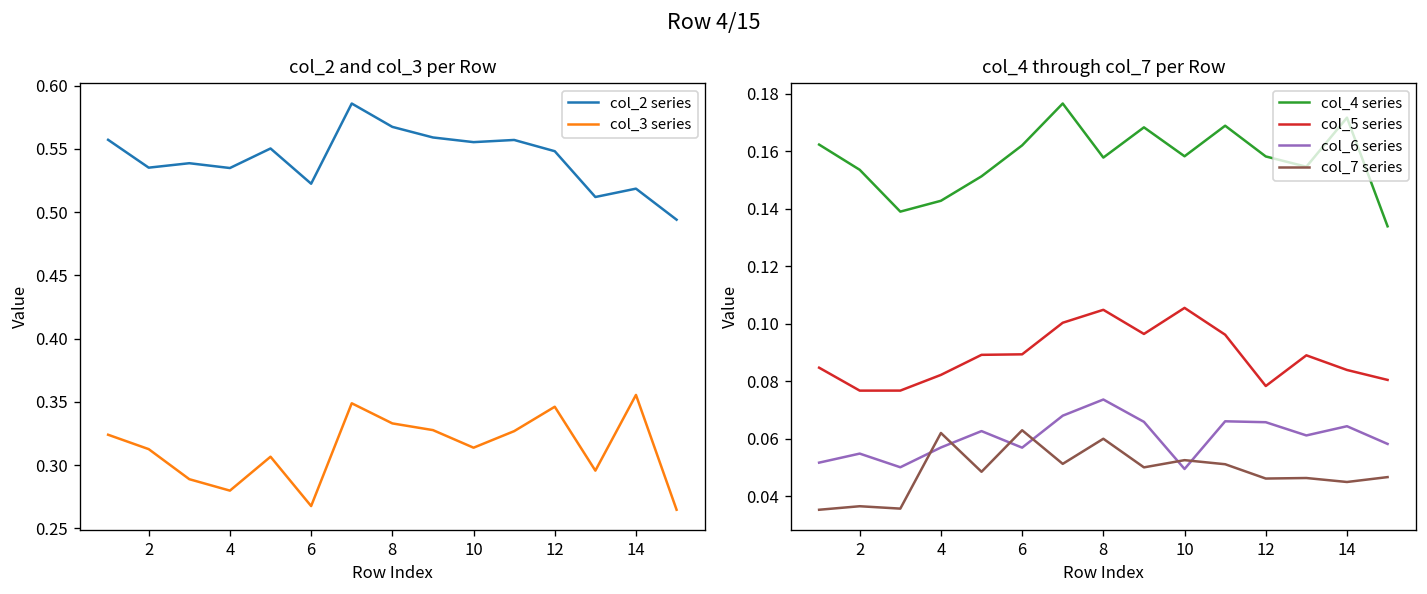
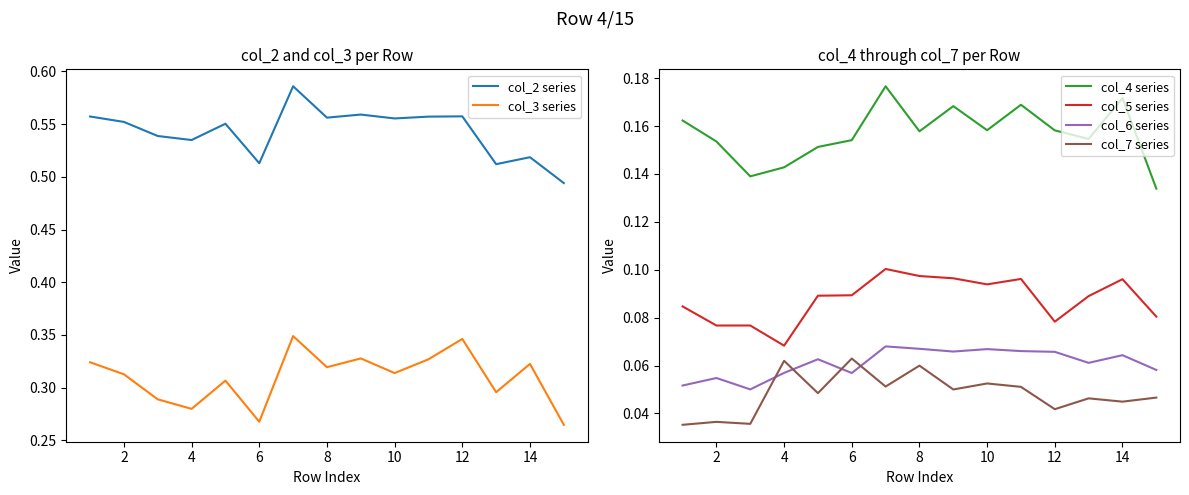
col_2 and col_3 per Row, col_2 series, 2: 0.535 -> 0.552
col_2 and col_3 per Row, col_2 series, 6: 0.523 -> 0.513
col_2 and col_3 per Row, col_2 series, 8: 0.567 -> 0.556
col_2 and col_3 per Row, col_3 series, 8: 0.333 -> 0.319
col_2 and col_3 per Row, col_2 series, 12: 0.548 -> 0.557
col_2 and col_3 per Row, col_3 series, 14: 0.356 -> 0.322
col_4 through col_7 per Row, col_5 series, 4: 0.082 -> 0.068
col_4 through col_7 per Row, col_4 series, 6: 0.162 -> 0.154
col_4 through col_7 per Row, col_5 series, 8: 0.105 -> 0.097
col_4 through col_7 per Row, col_6 series, 8: 0.074 -> 0.067
col_4 through col_7 per Row, col_5 series, 10: 0.105 -> 0.094
col_4 through col_7 per Row, col_6 series, 10: 0.049 -> 0.067
col_4 through col_7 per Row, col_7 series, 12: 0.046 -> 0.042
col_4 through col_7 per Row, col_5 series, 14: 0.084 -> 0.096
